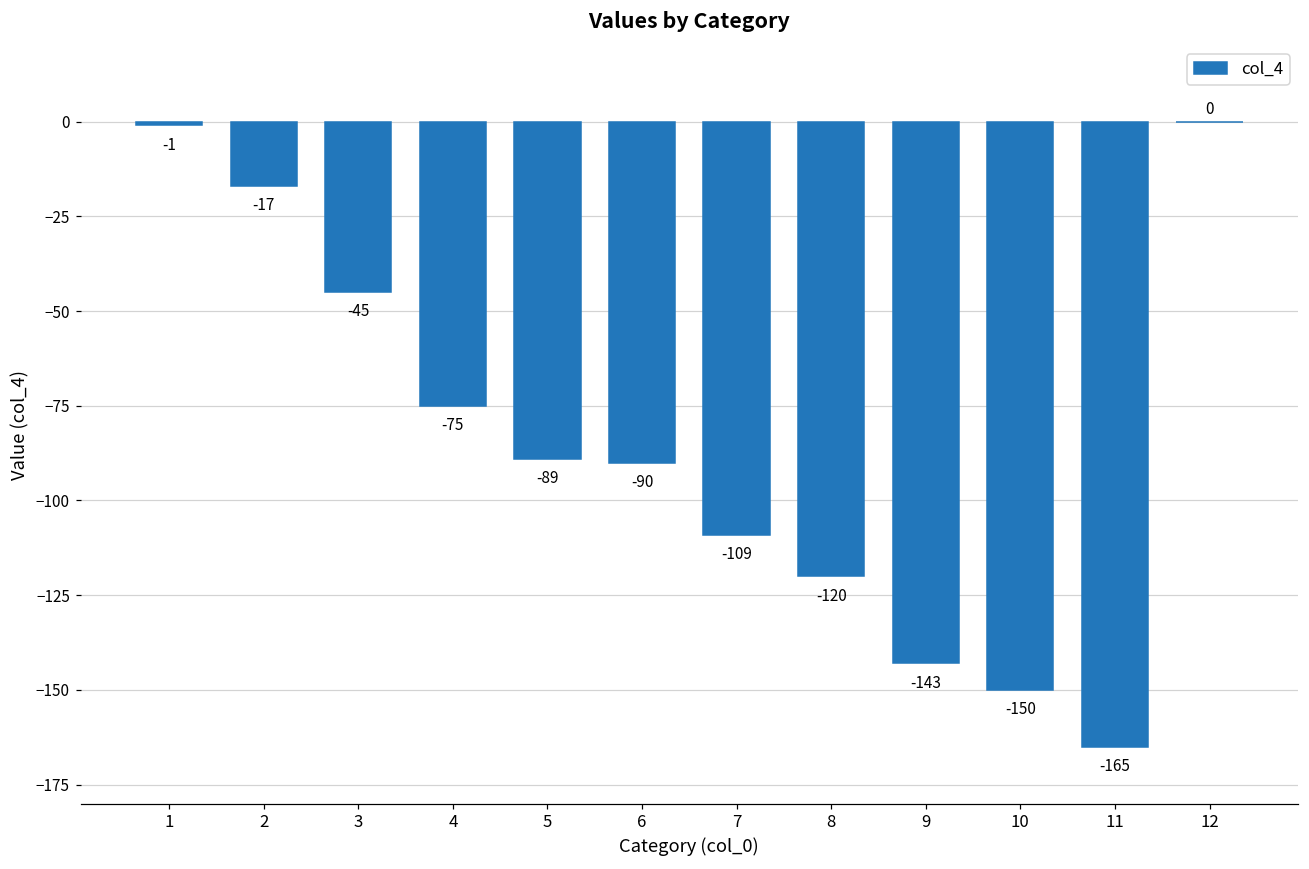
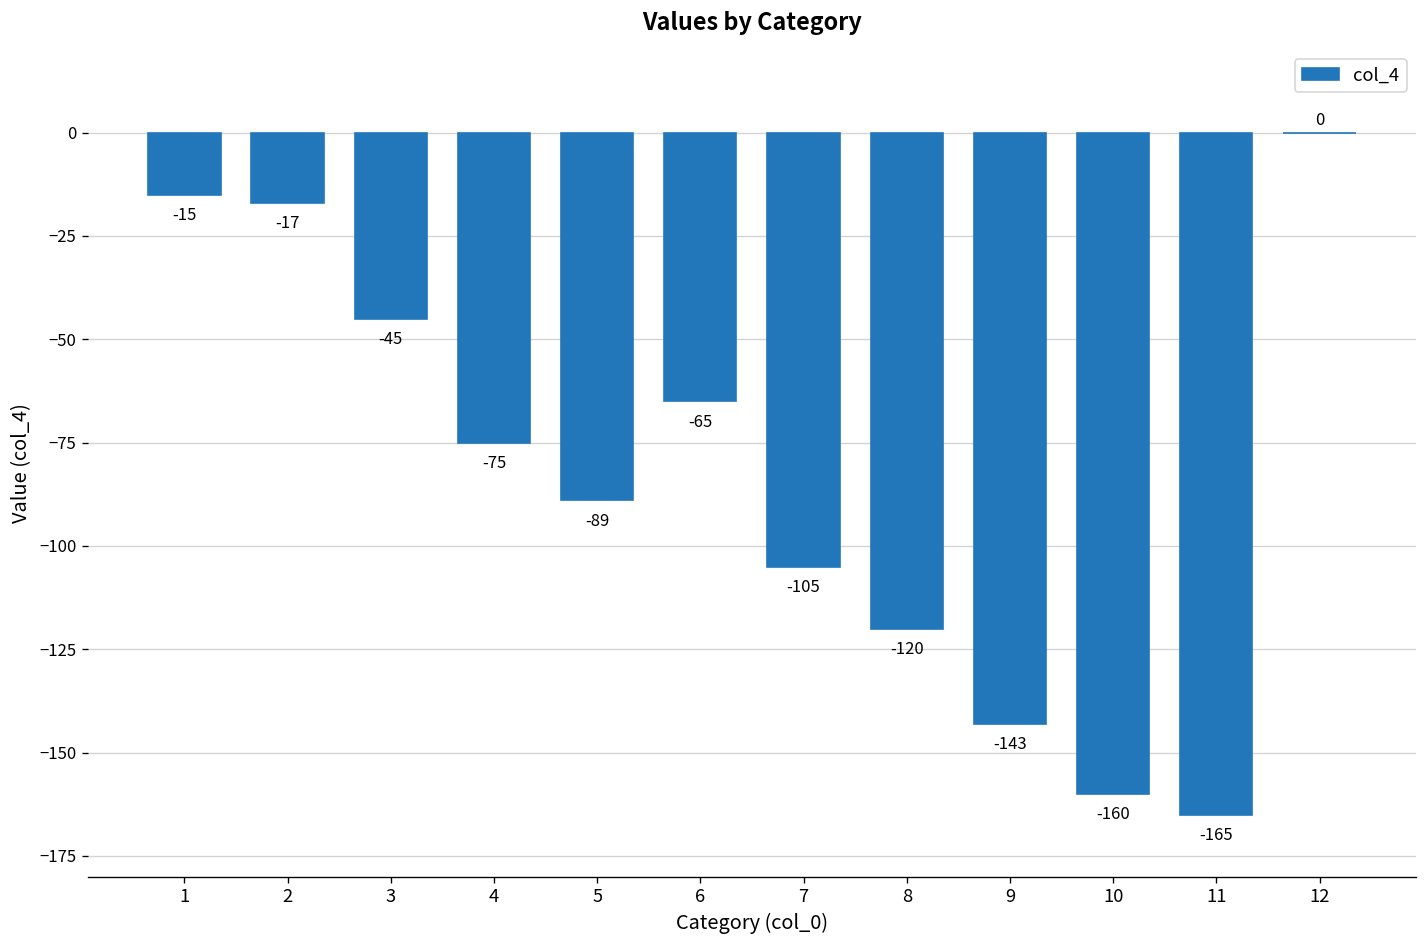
1: -1 -> -15
6: -90 -> -65
7: -109 -> -105
10: -150 -> -160
